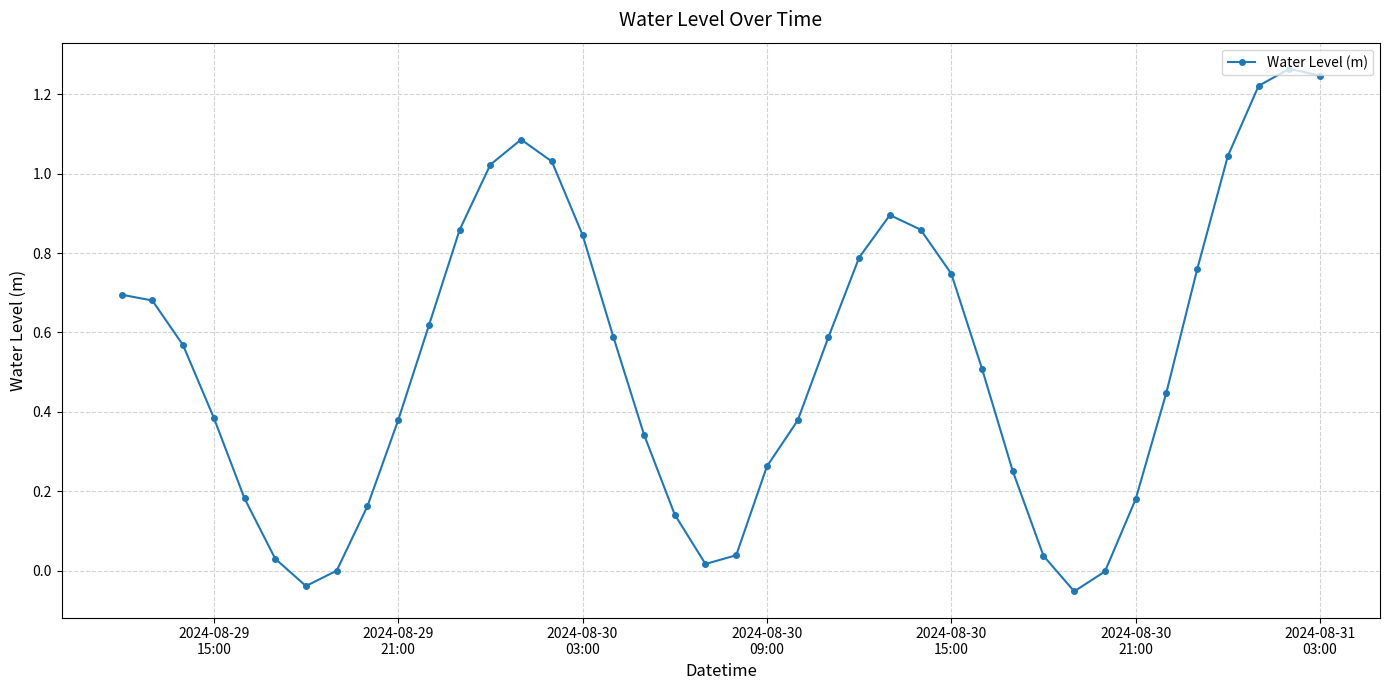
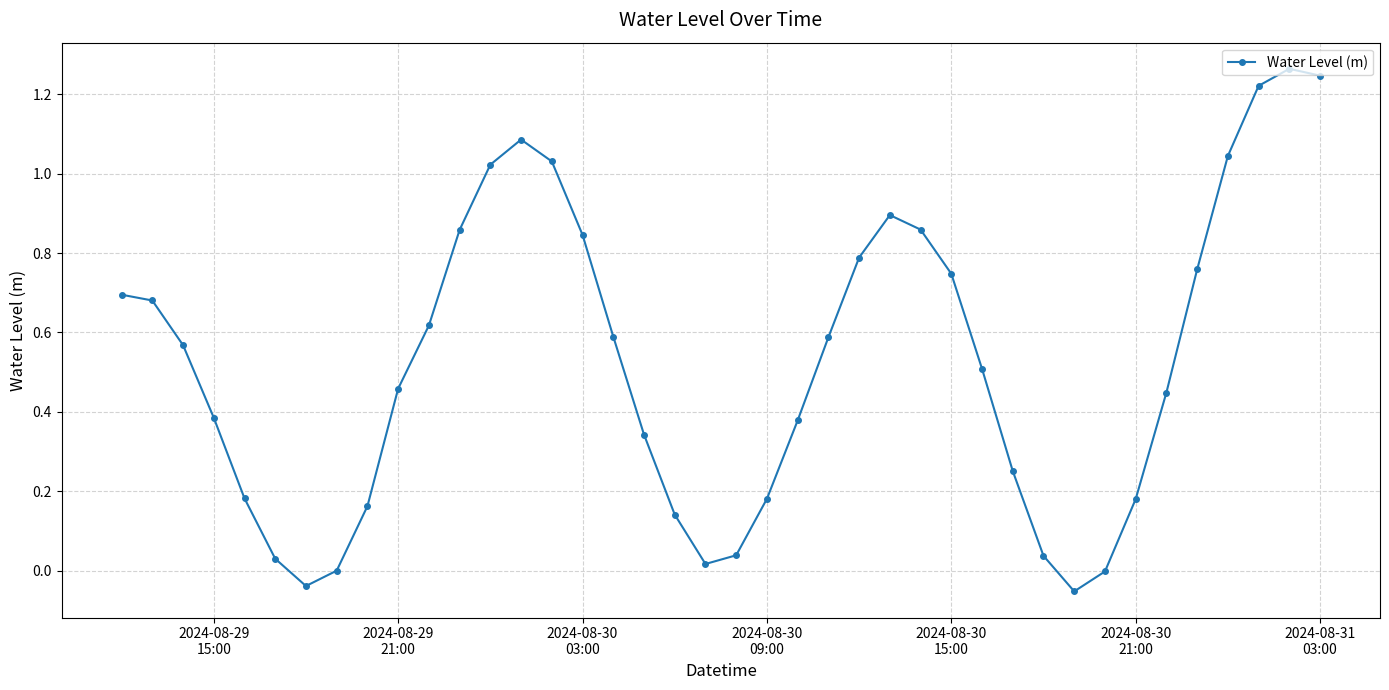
2024-08-29 21:00: 0.38 -> 0.46
2024-08-30 09:00: 0.26 -> 0.18
